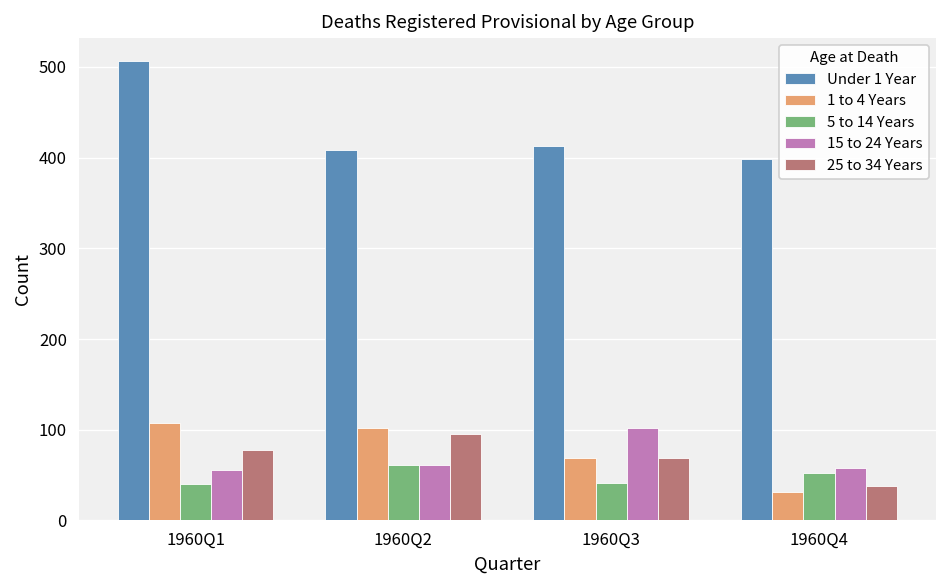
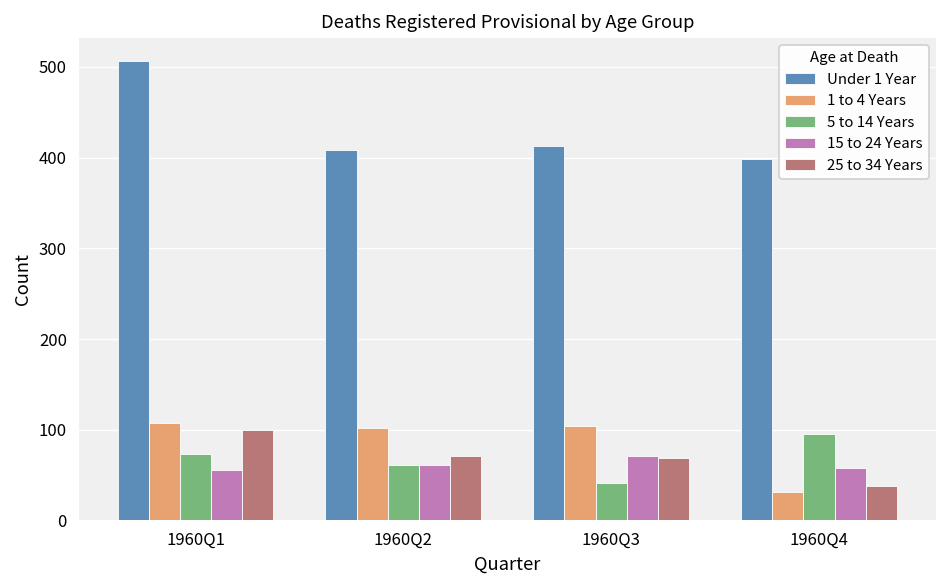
5 to 14 Years, 1960Q1: 40 -> 70
25 to 34 Years, 1960Q1: 80 -> 100
25 to 34 Years, 1960Q2: 100 -> 70
1 to 4 Years, 1960Q3: 70 -> 100
15 to 24 Years, 1960Q3: 100 -> 70
5 to 14 Years, 1960Q4: 50 -> 100
